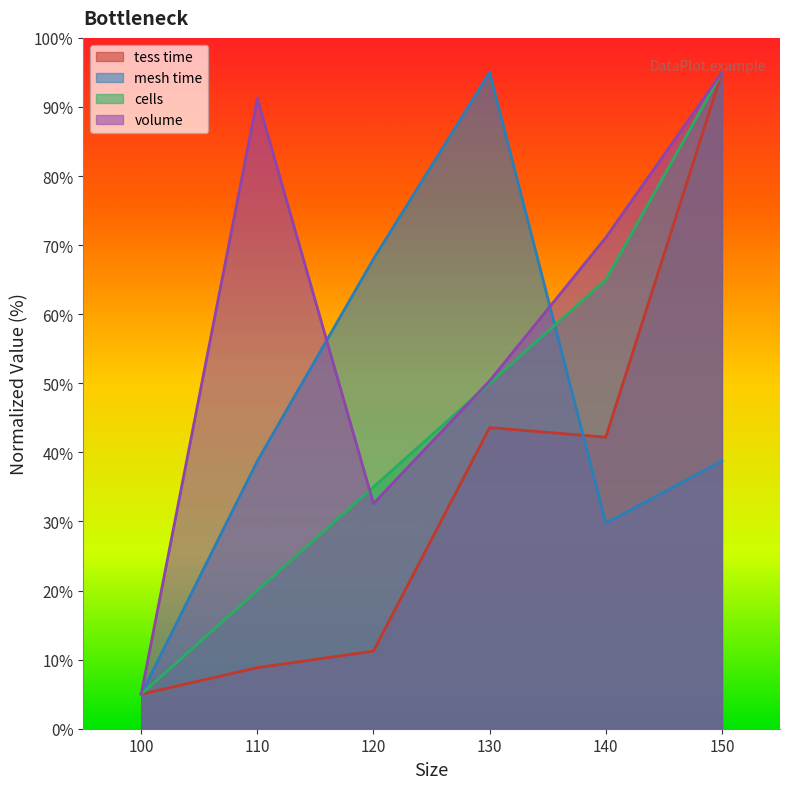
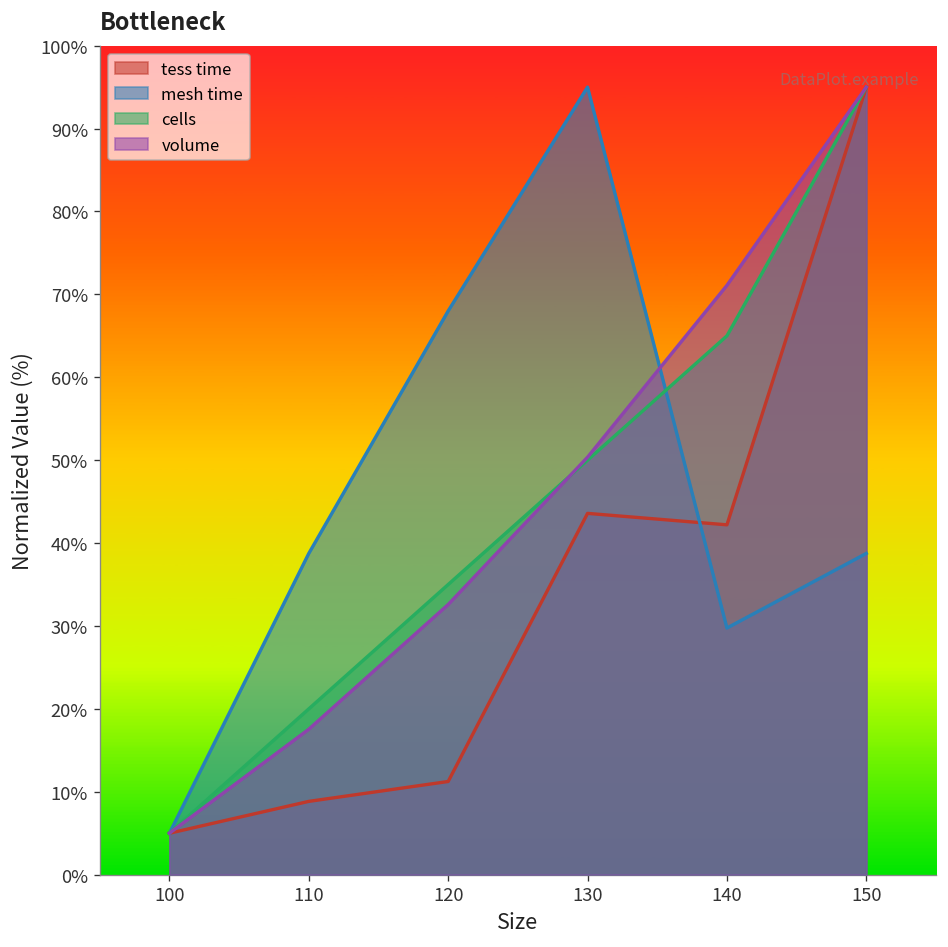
volume, 110: 91% -> 18%
